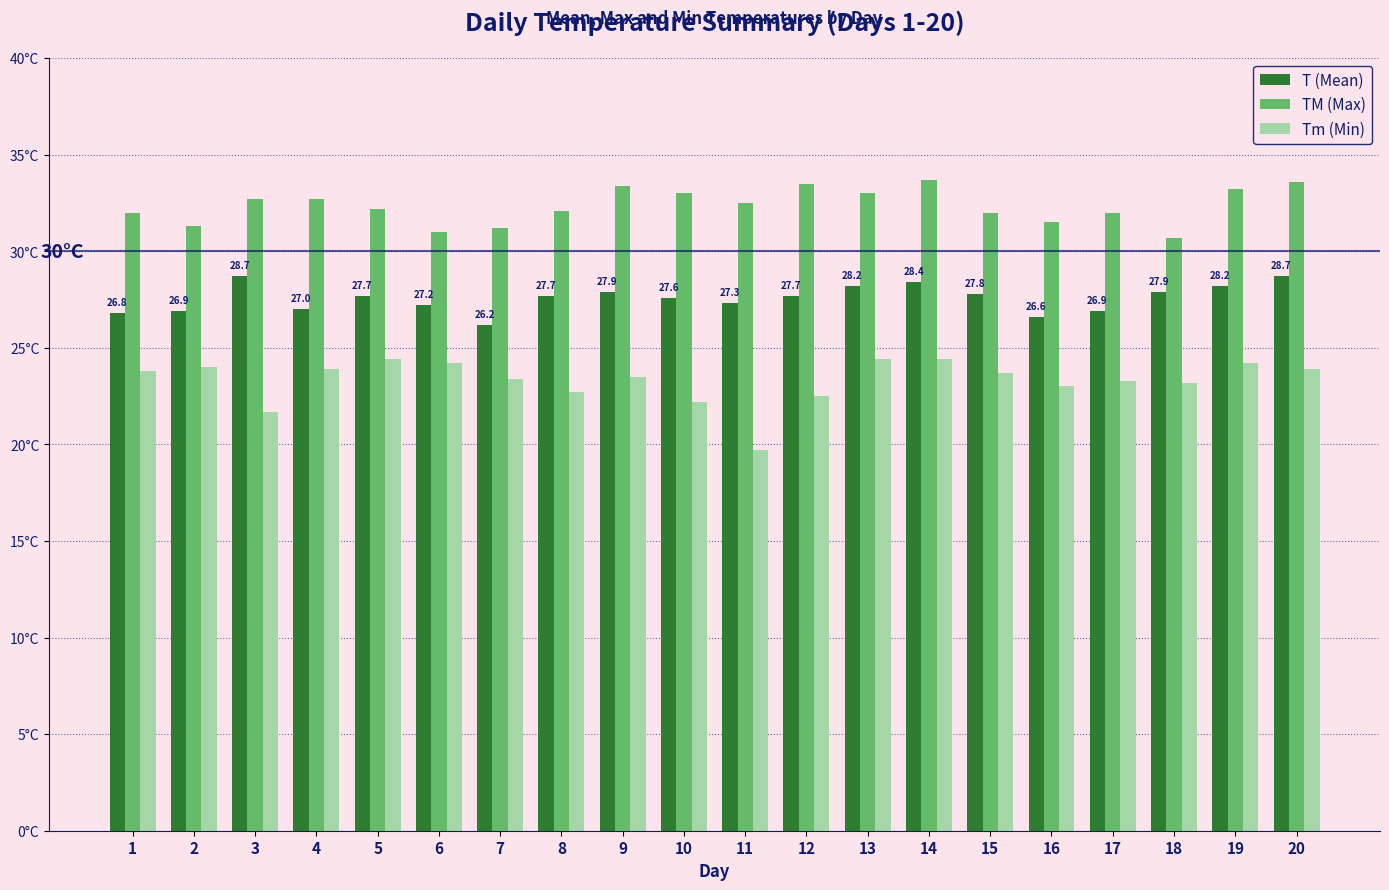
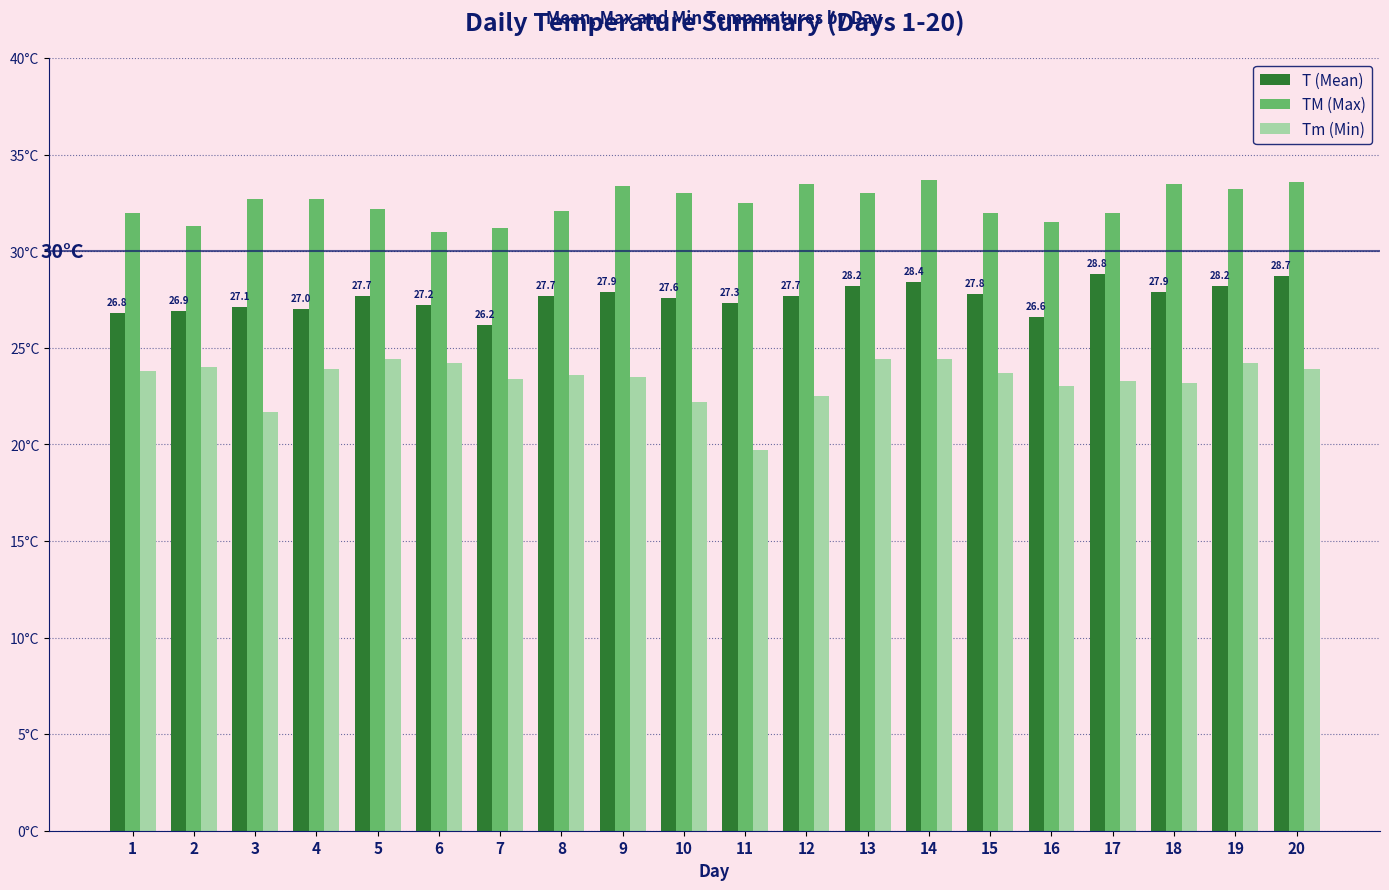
T (Mean), 3: 28.7 -> 27.1
Tm (Min), 8: 22.7°C -> 23.6°C
T (Mean), 17: 26.9 -> 28.8
TM (Max), 18: 30.7°C -> 33.5°C
